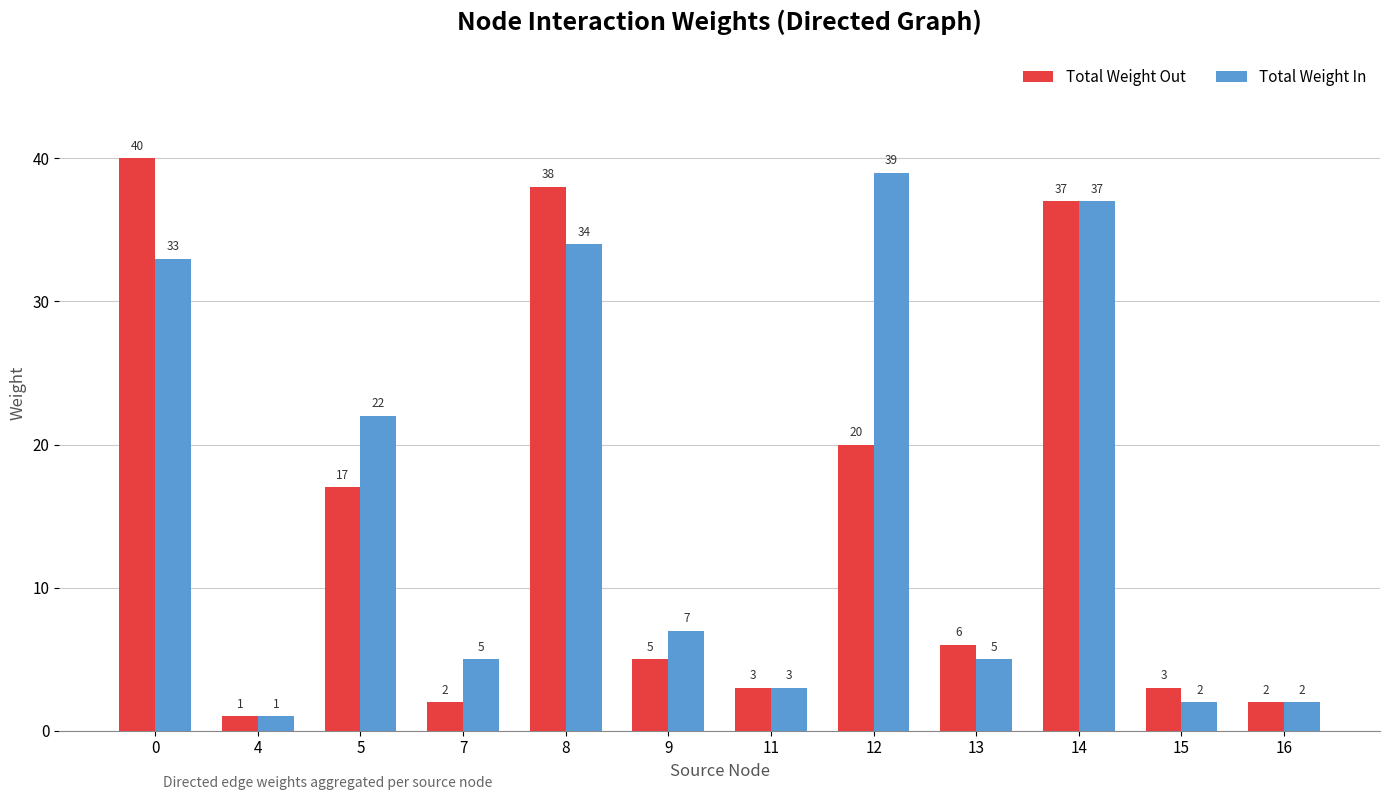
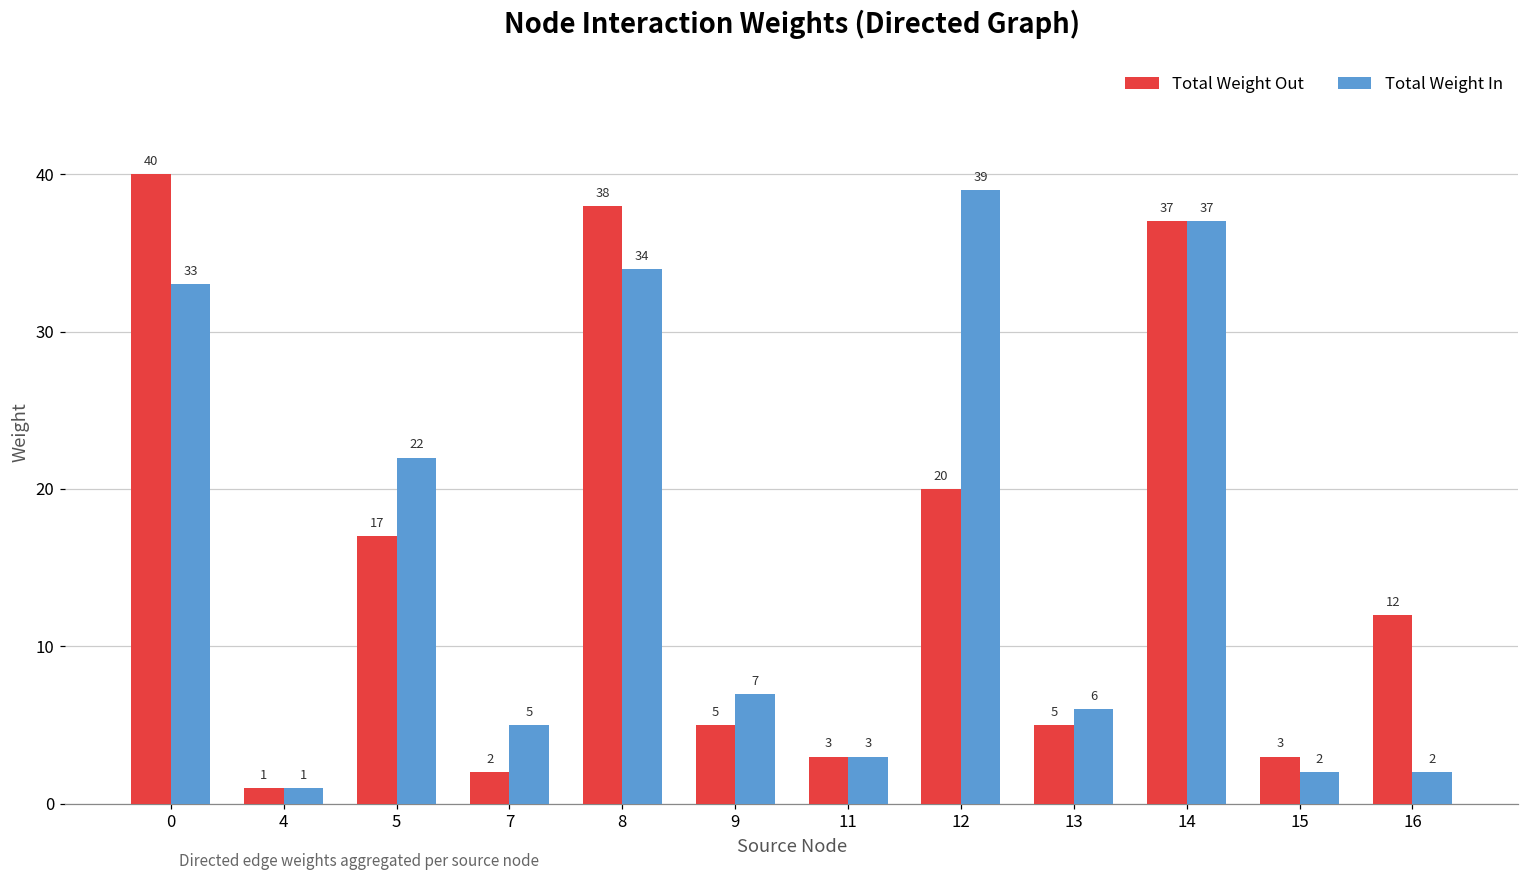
Total Weight Out, 13: 6 -> 5
Total Weight In, 13: 5 -> 6
Total Weight Out, 16: 2 -> 12
